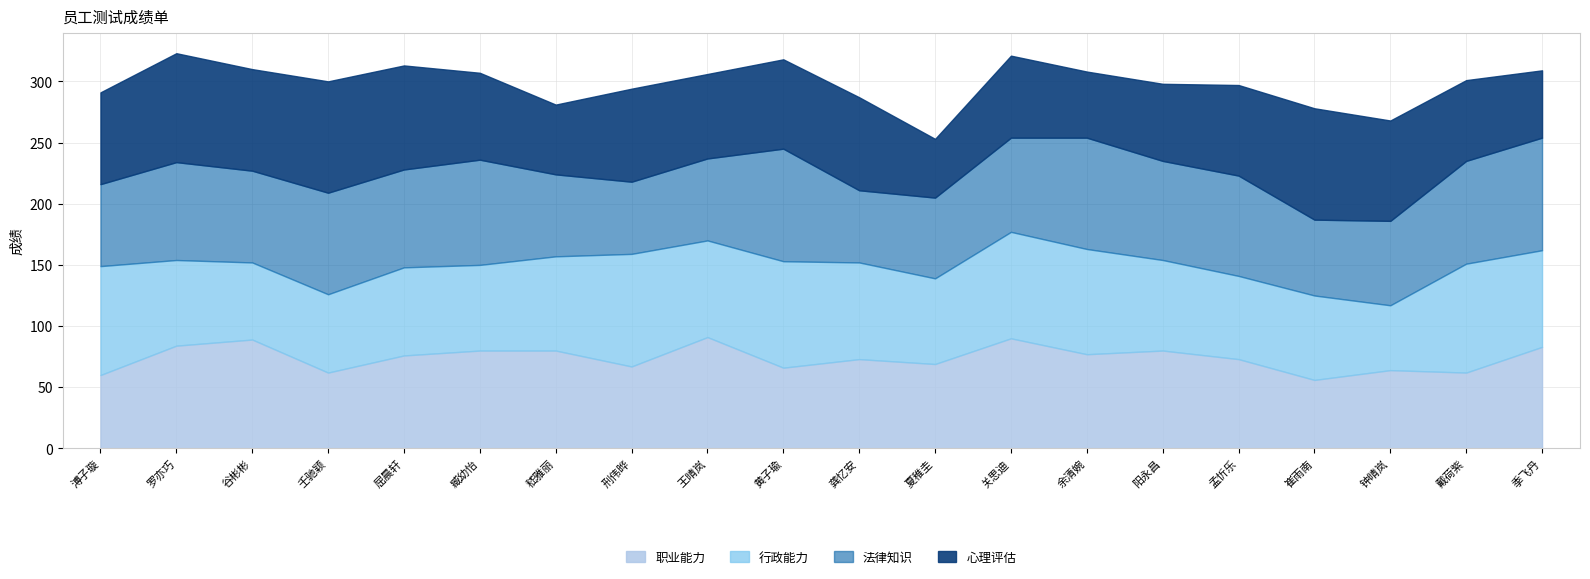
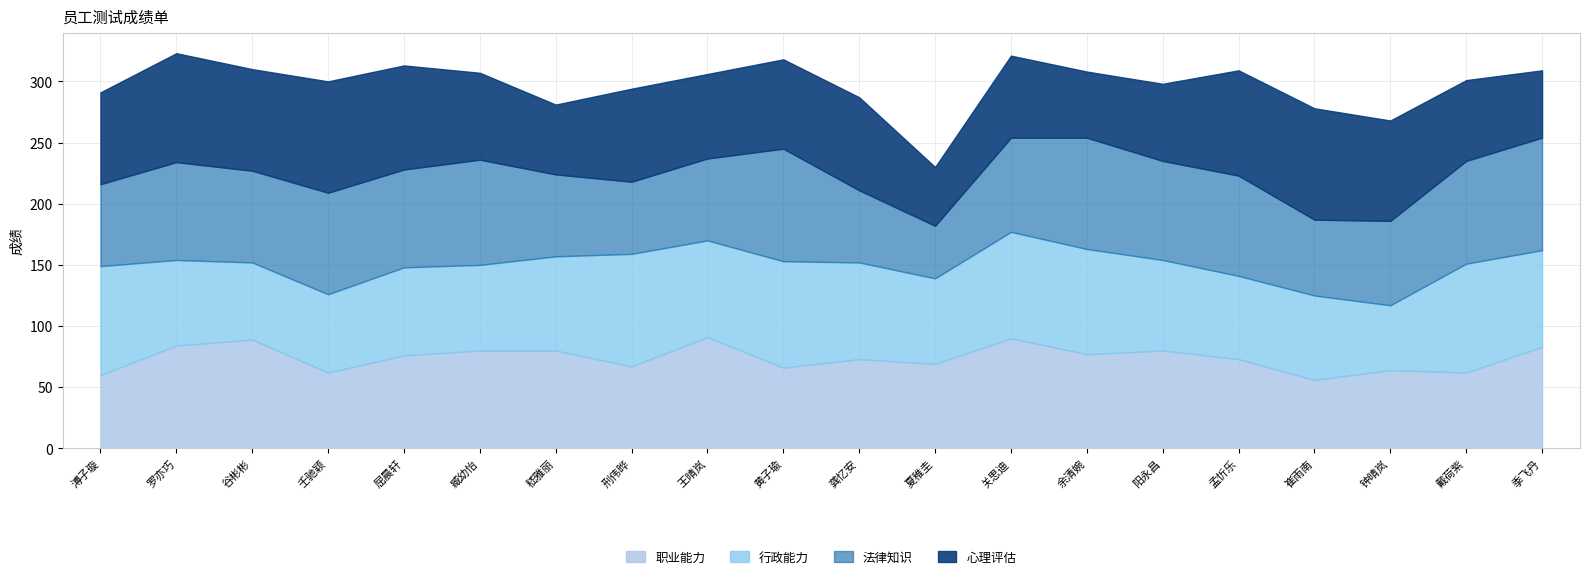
法律知识, 夏稚圭: 66 -> 43
心理评估, 孟忻乐: 74 -> 86
